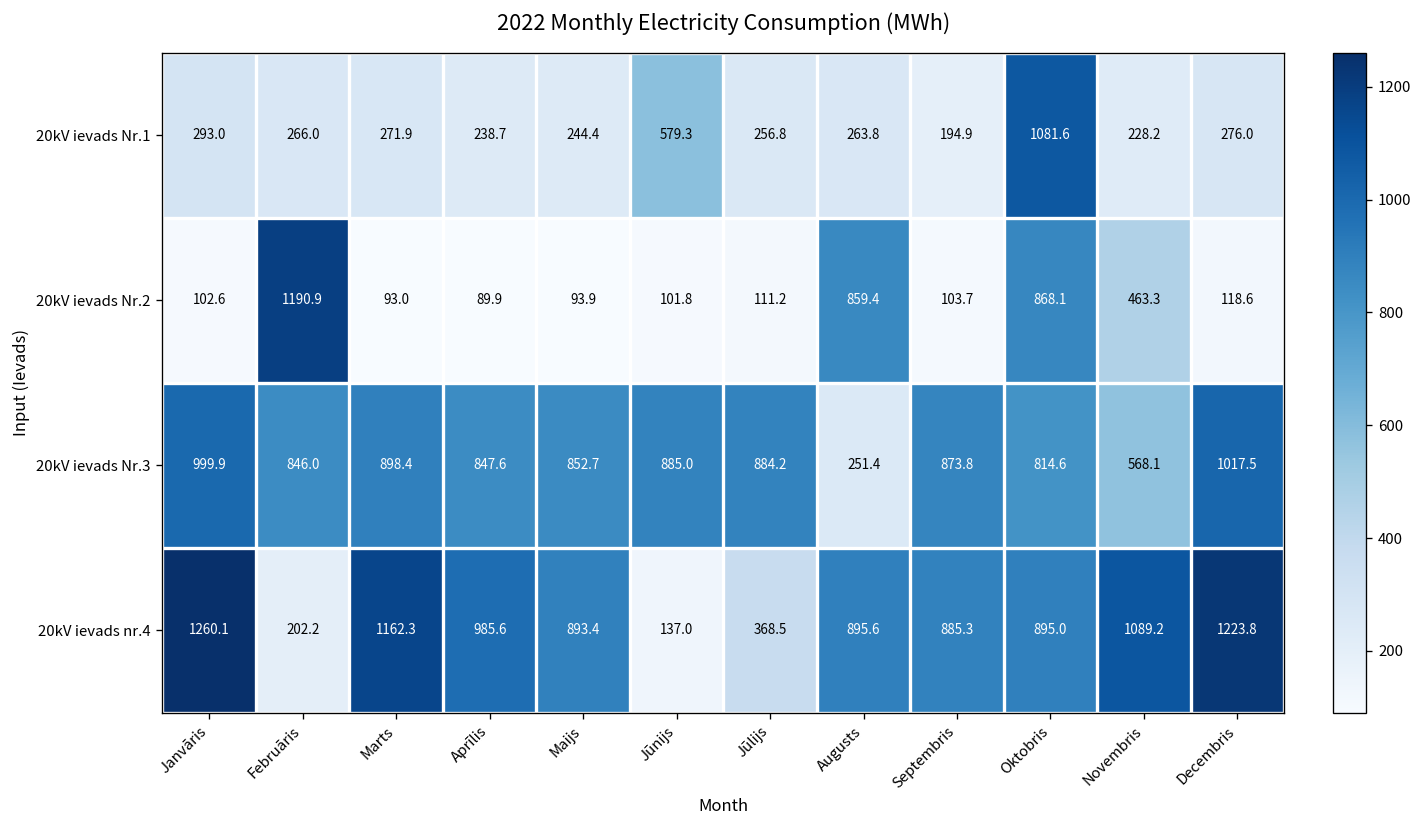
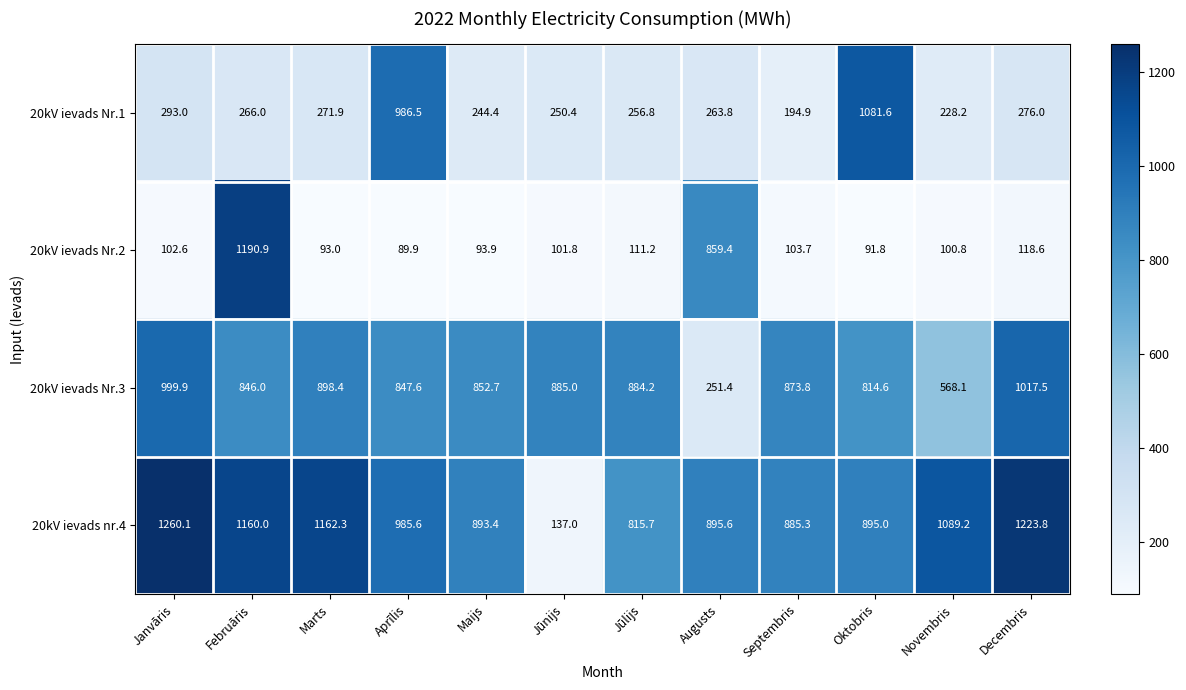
20kV ievads Nr.1, Aprīlis: 238.7 -> 986.5
20kV ievads Nr.1, Jūnijs: 579.3 -> 250.4
20kV ievads Nr.2, Oktobris: 868.1 -> 91.8
20kV ievads Nr.2, Novembris: 463.3 -> 100.8
20kV ievads nr.4, Februāris: 202.2 -> 1160.0
20kV ievads nr.4, Jūlijs: 368.5 -> 815.7
